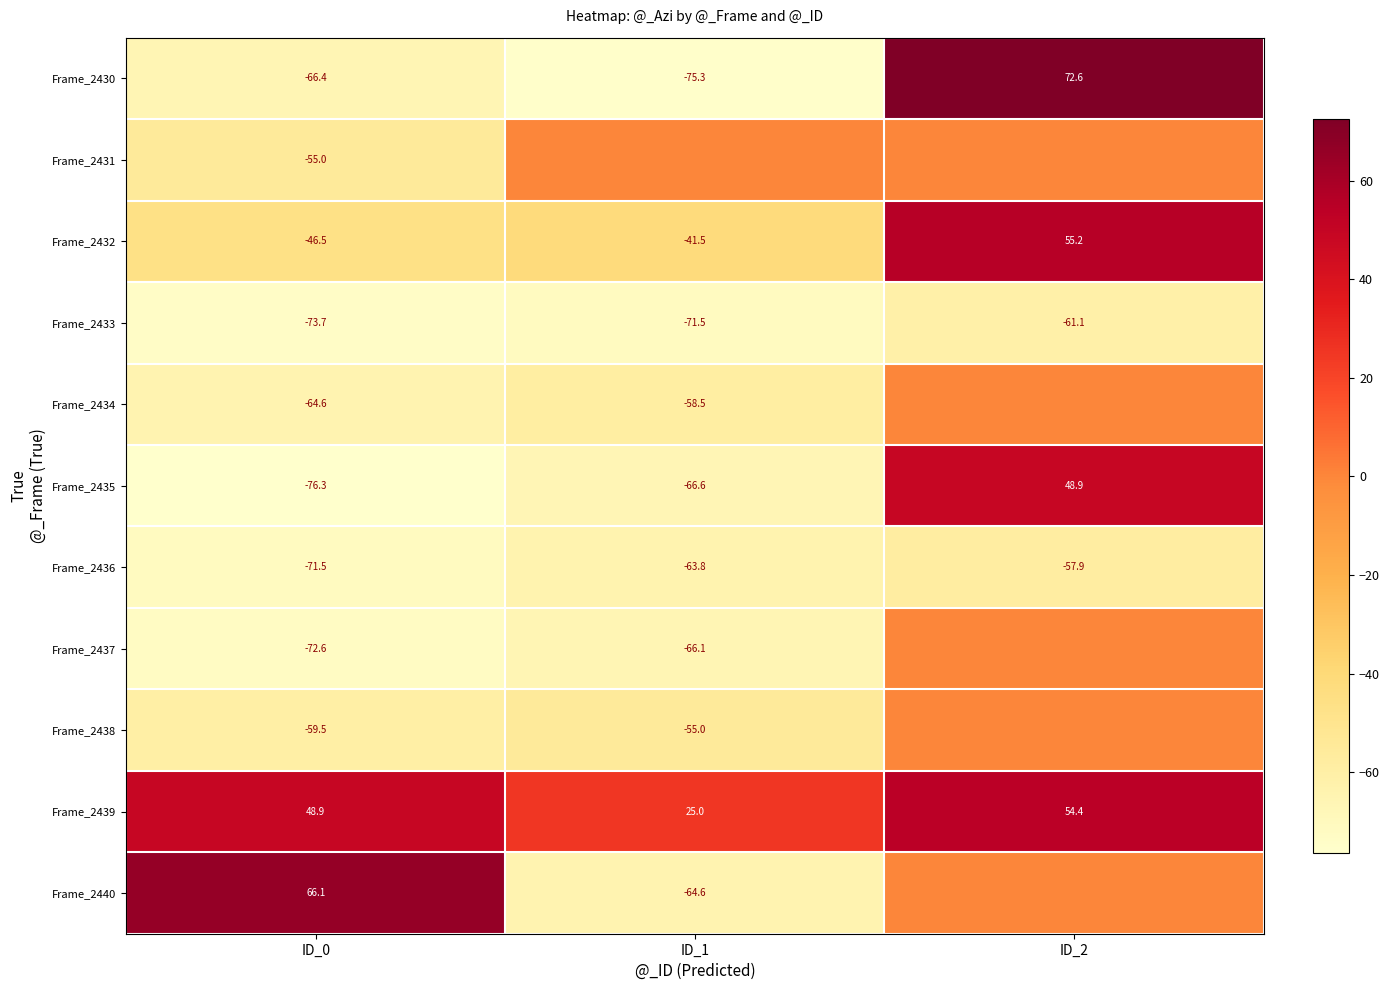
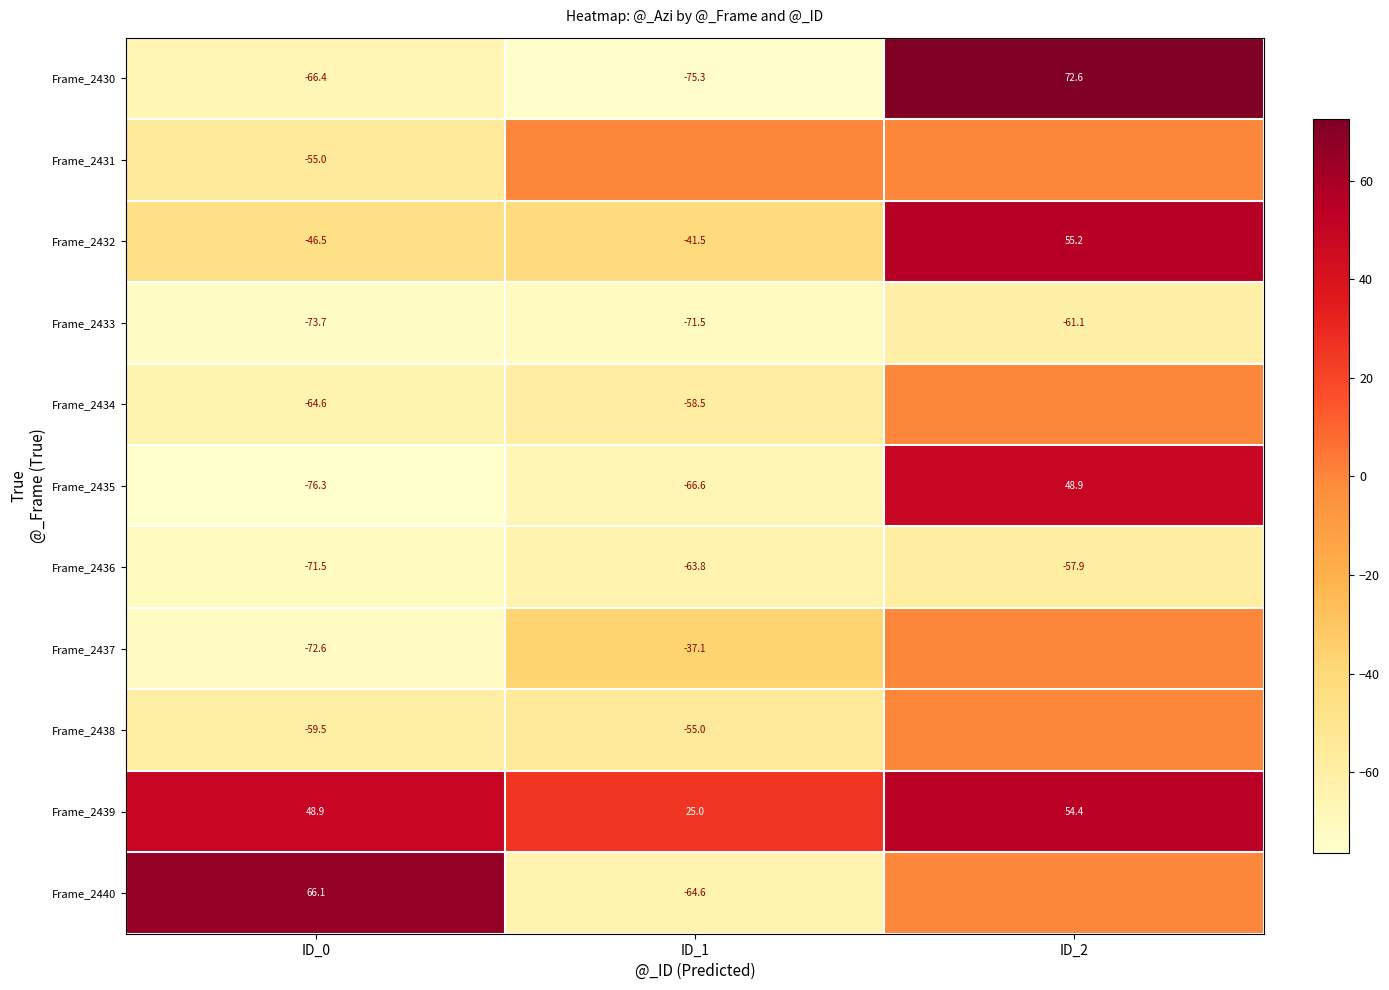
Frame_2437, ID_1: -66.1 -> -37.1
